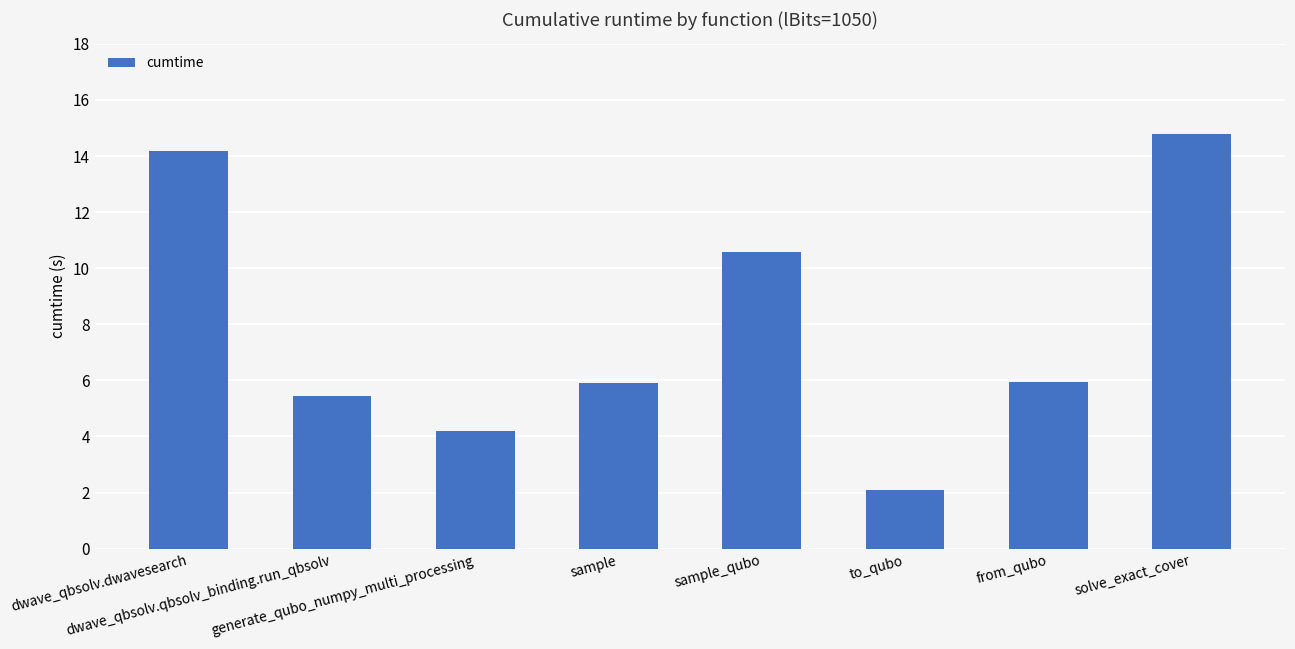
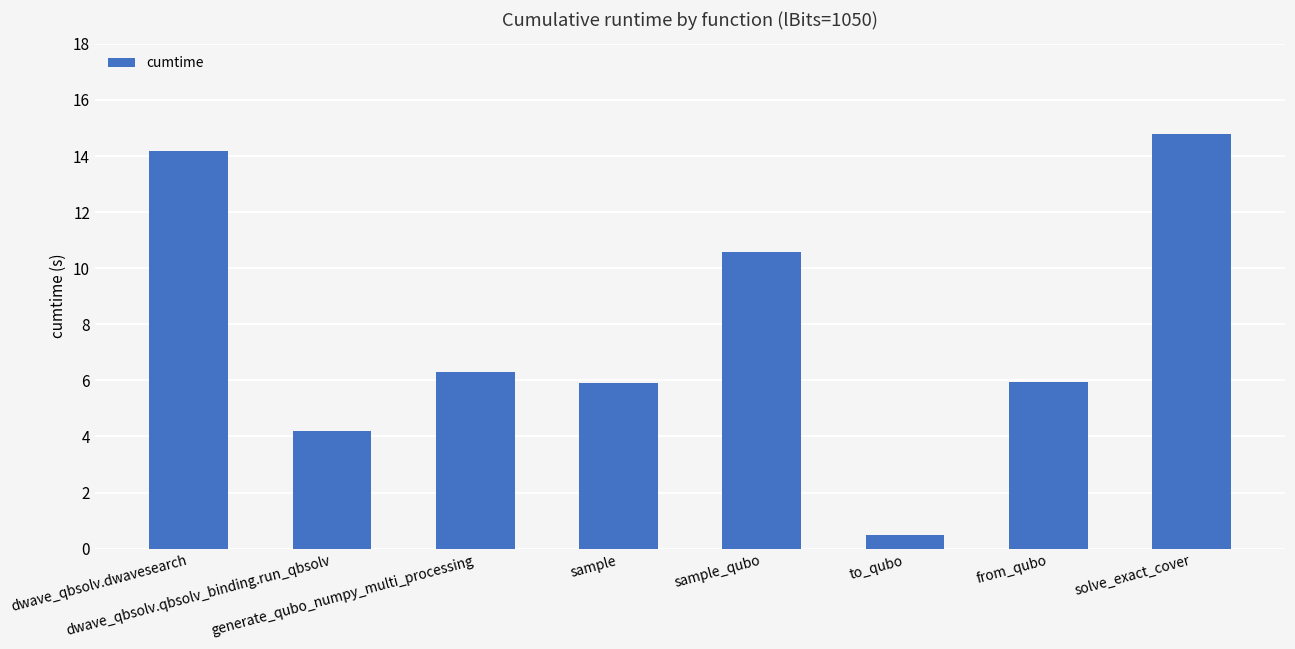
dwave_qbsolv.qbsolv_binding.run_qbsolv: 5.4 -> 4.2
generate_qubo_numpy_multi_processing: 4.2 -> 6.3
to_qubo: 2.1 -> 0.5
